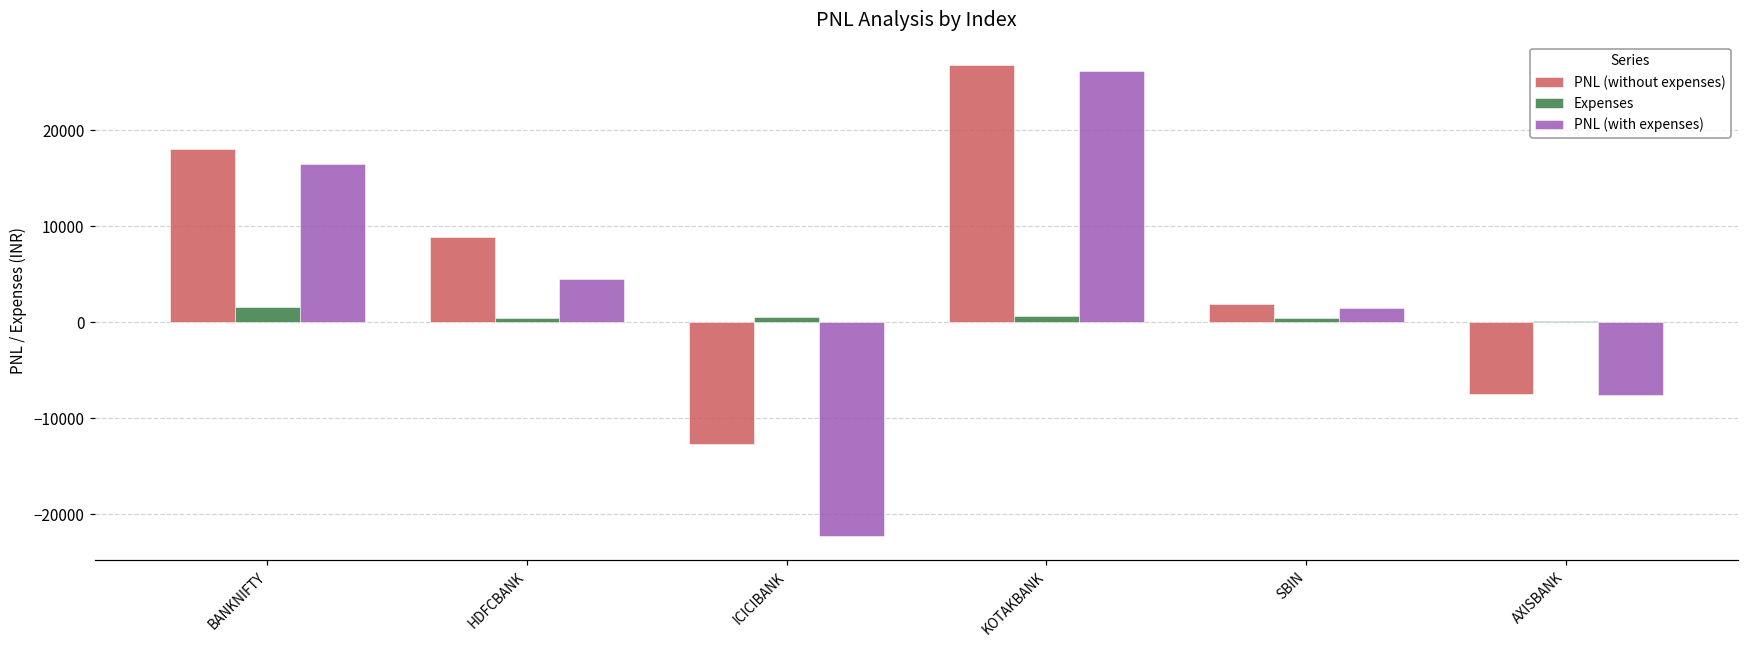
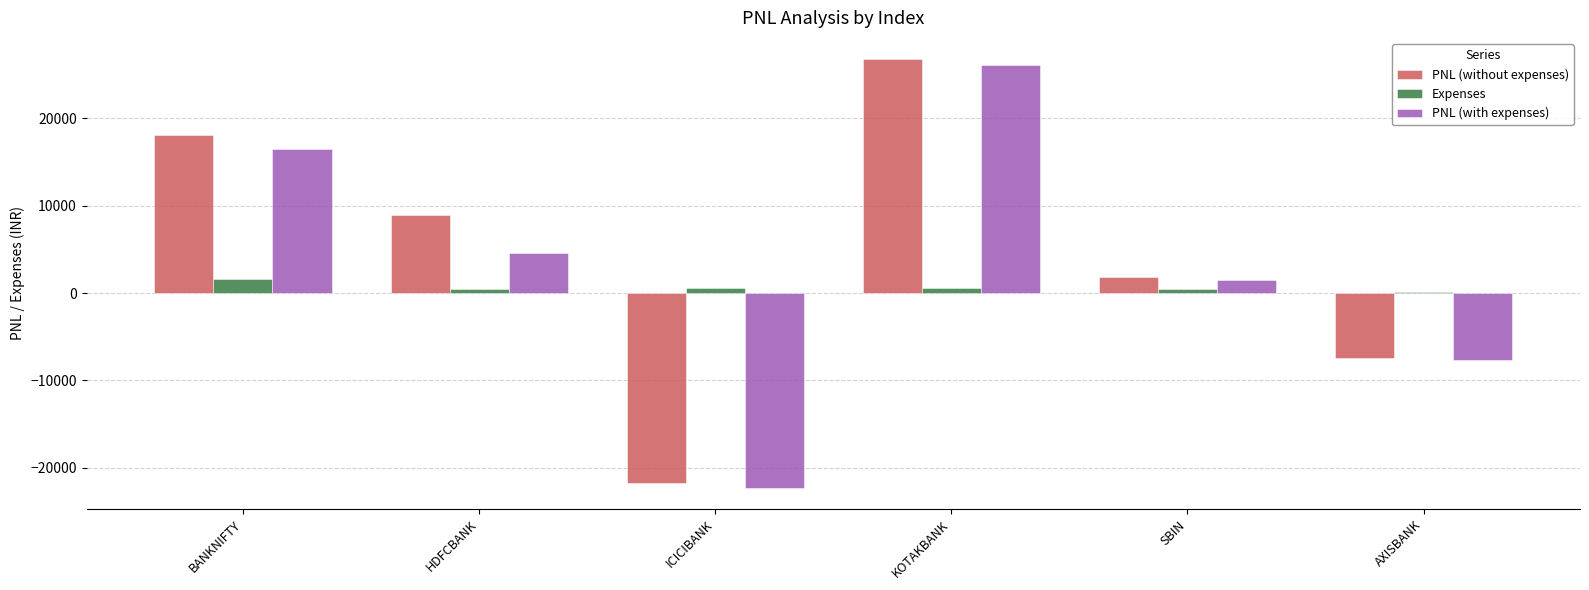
PNL (without expenses), ICICIBANK: -13000 -> -22000
